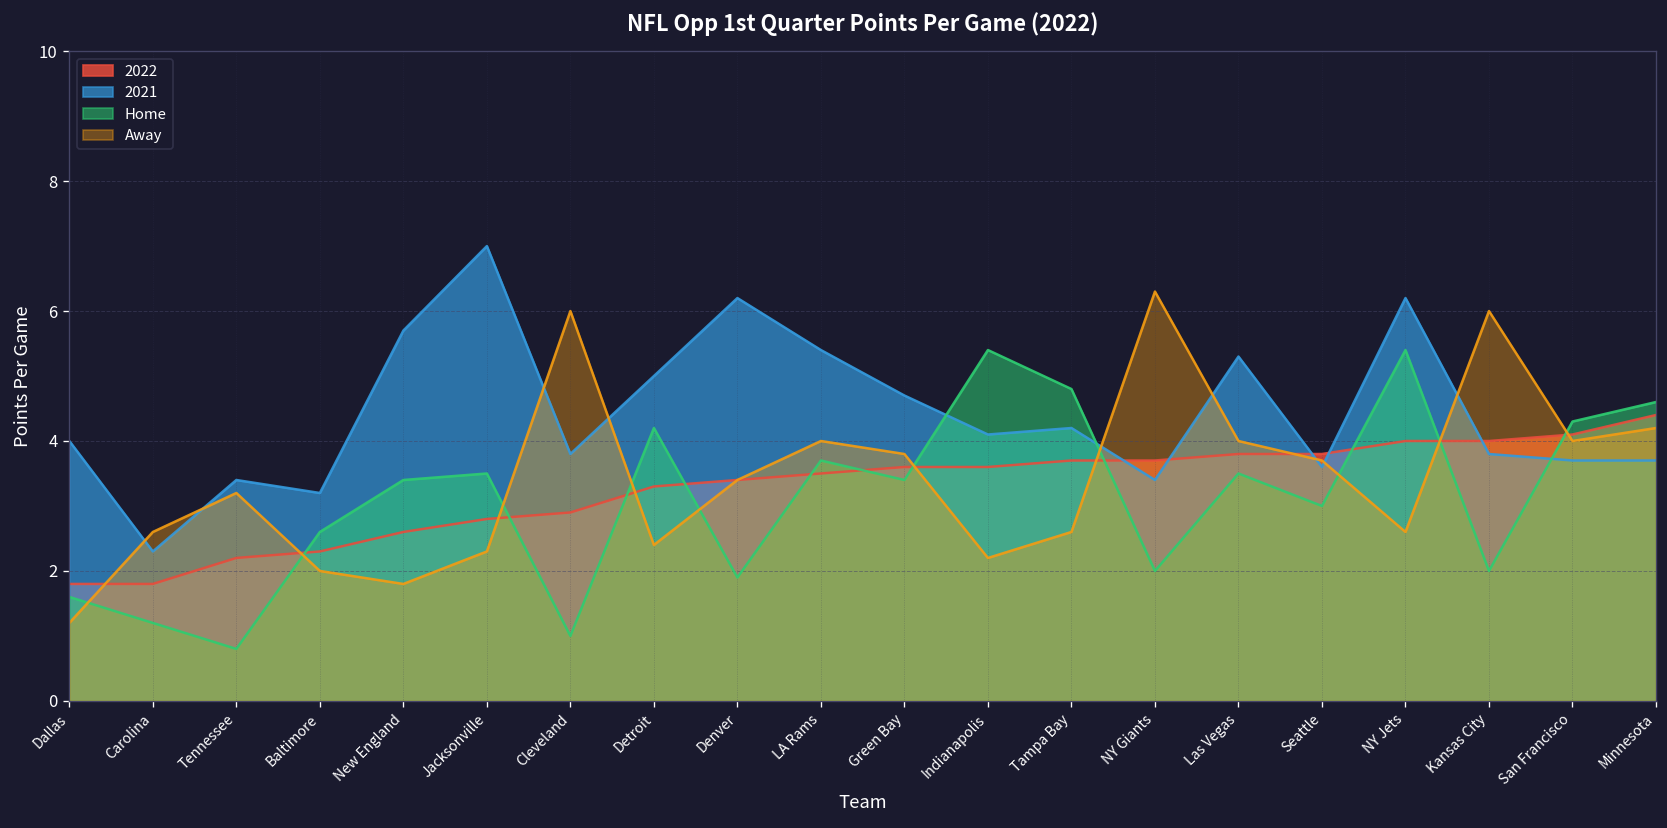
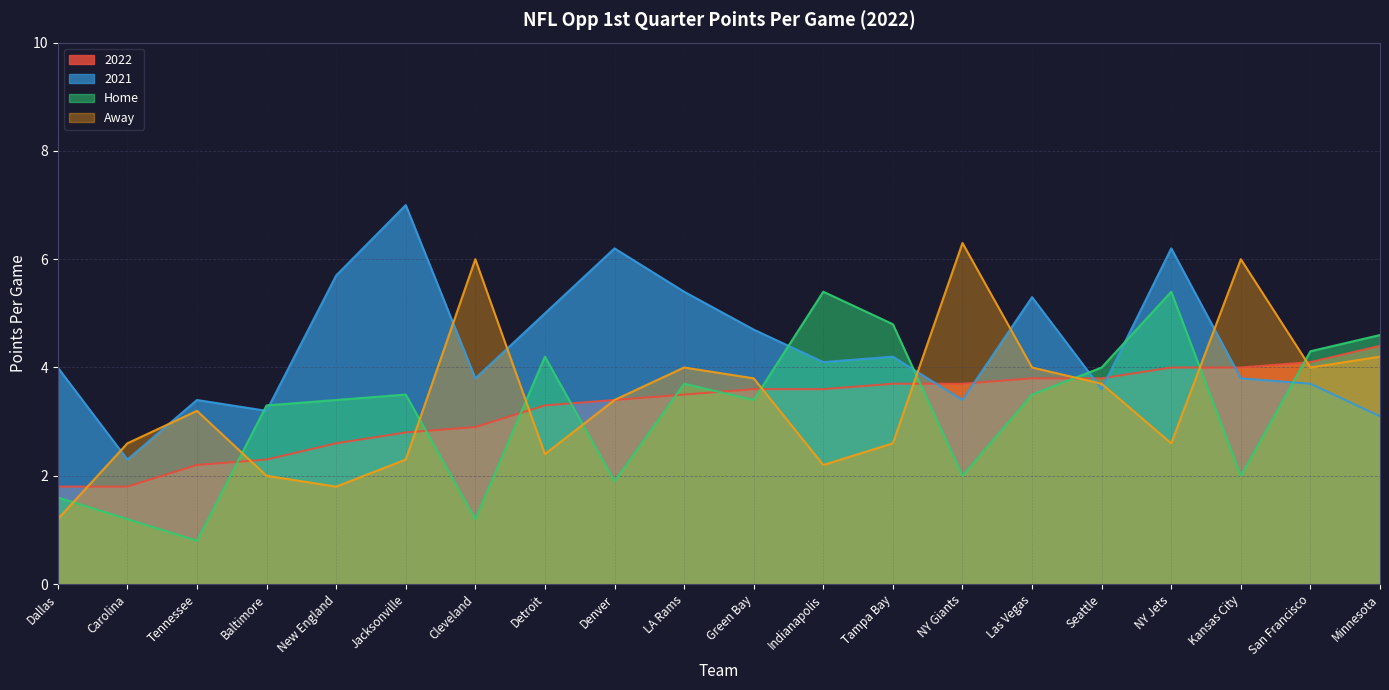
Home, Baltimore: 2.6 -> 3.3
Home, Cleveland: 1.0 -> 1.2
Home, Seattle: 3 -> 4
2021, Minnesota: 3.7 -> 3.1
